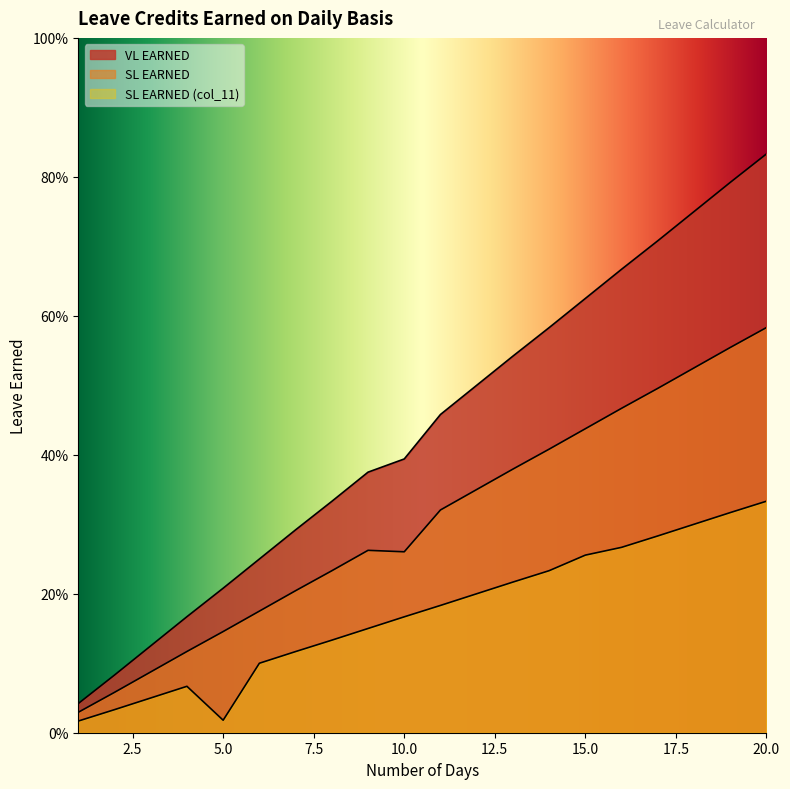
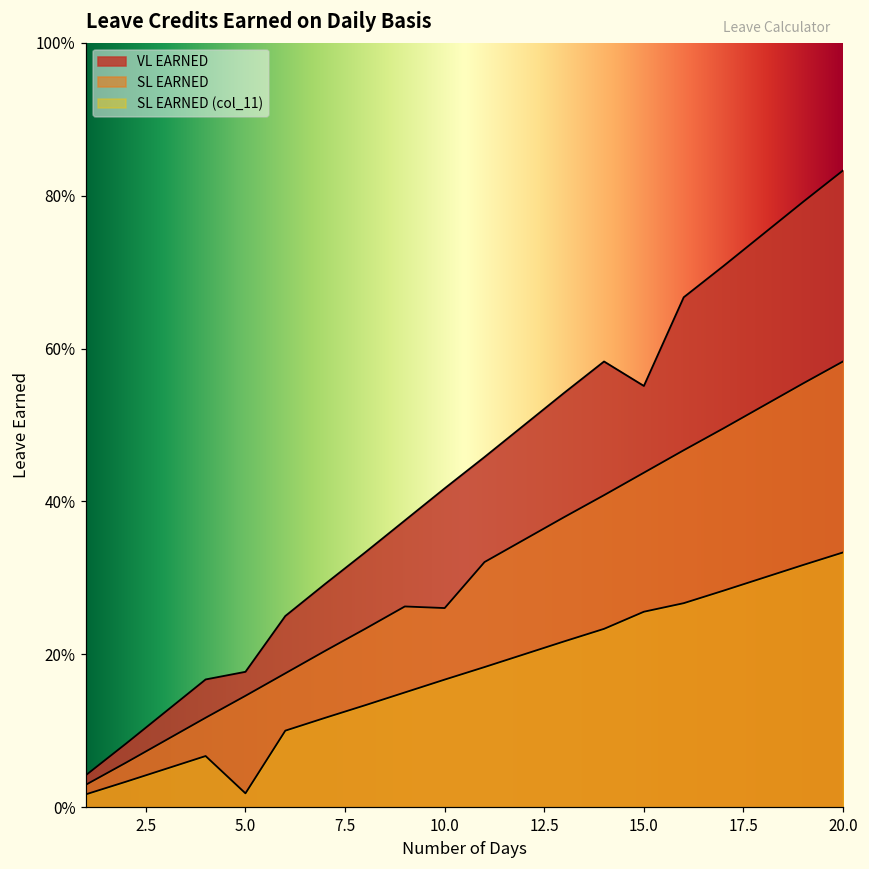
VL EARNED, 5.0: 21% -> 18%
VL EARNED, 10.0: 39% -> 42%
VL EARNED, 15.0: 63% -> 55%
